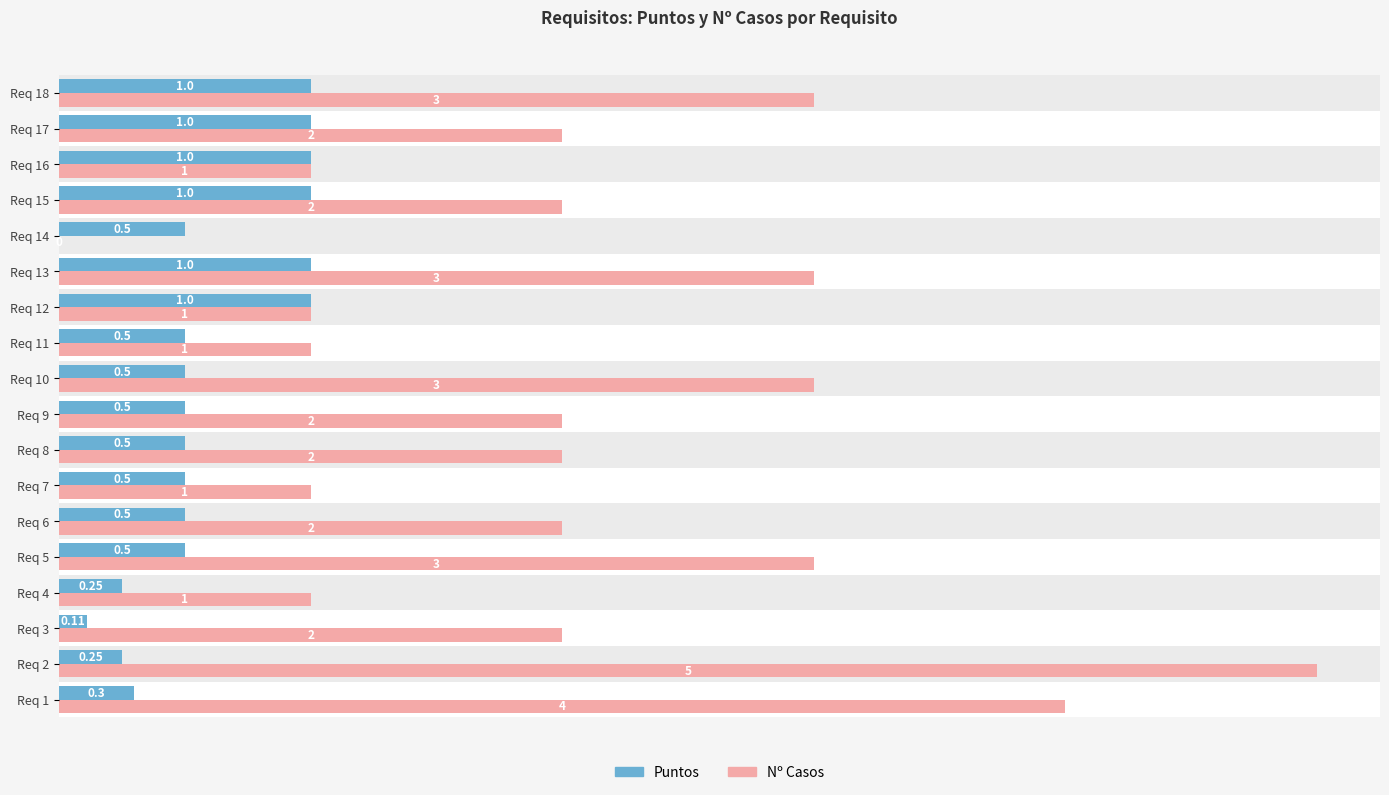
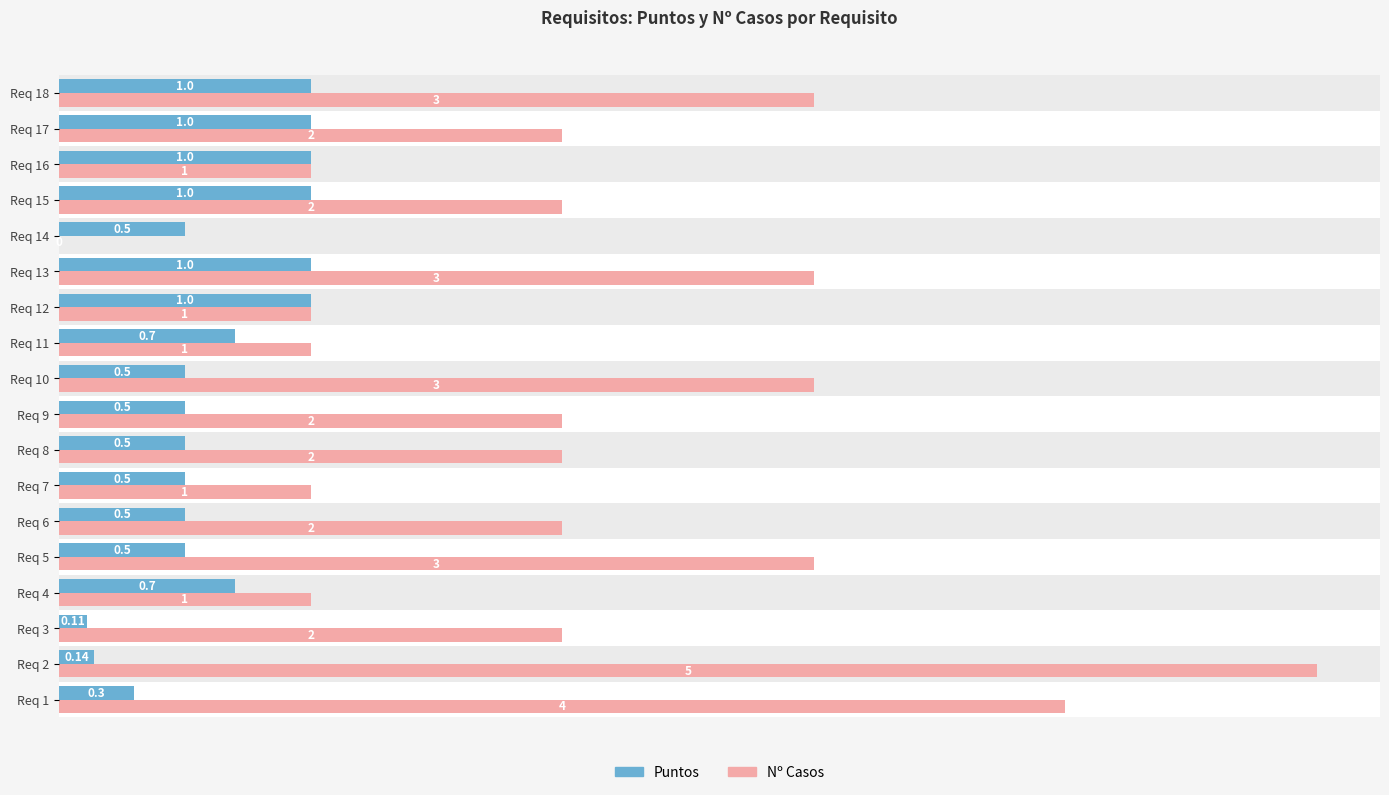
Puntos, Req 11: 0.5 -> 0.7
Puntos, Req 4: 0.25 -> 0.7
Puntos, Req 2: 0.25 -> 0.14
